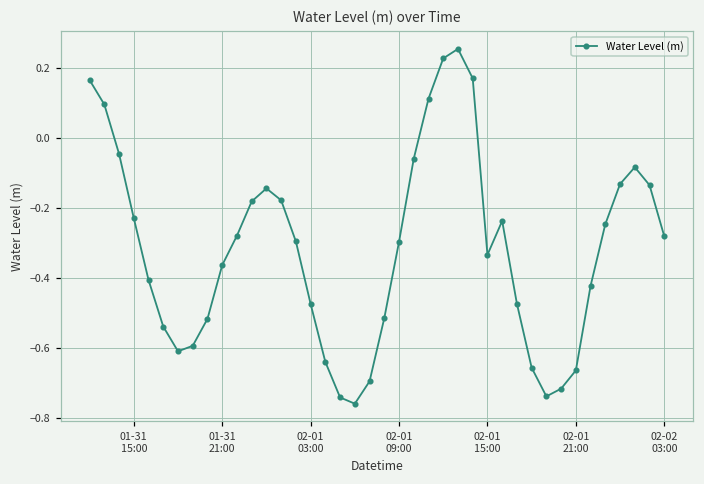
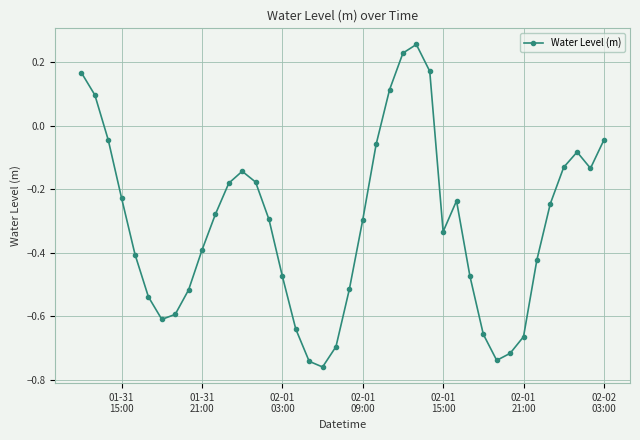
01-31 21:00: -0.36 -> -0.39
02-02 03:00: -0.28 -> -0.05
